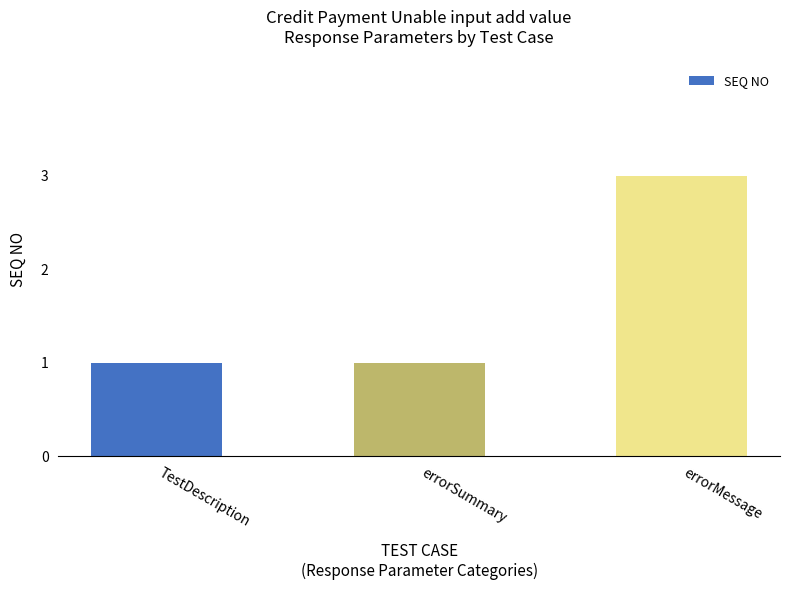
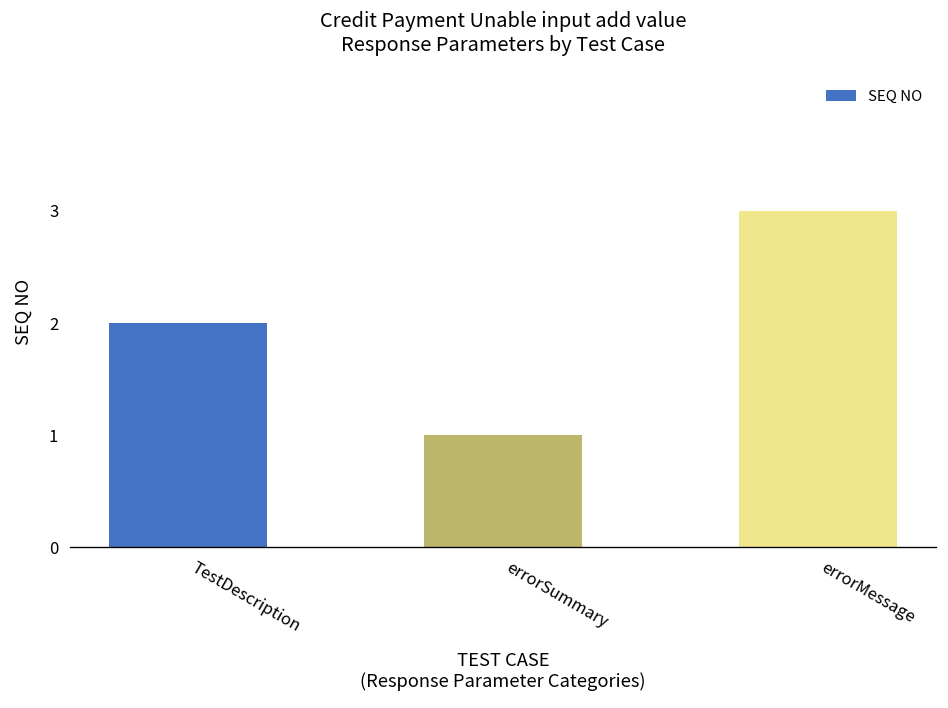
TestDescription: 1 -> 2
